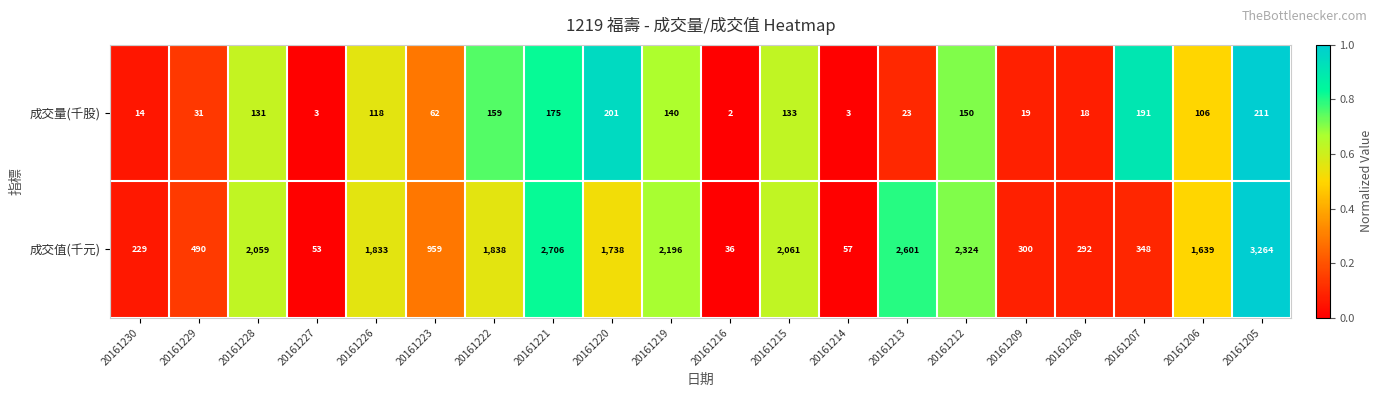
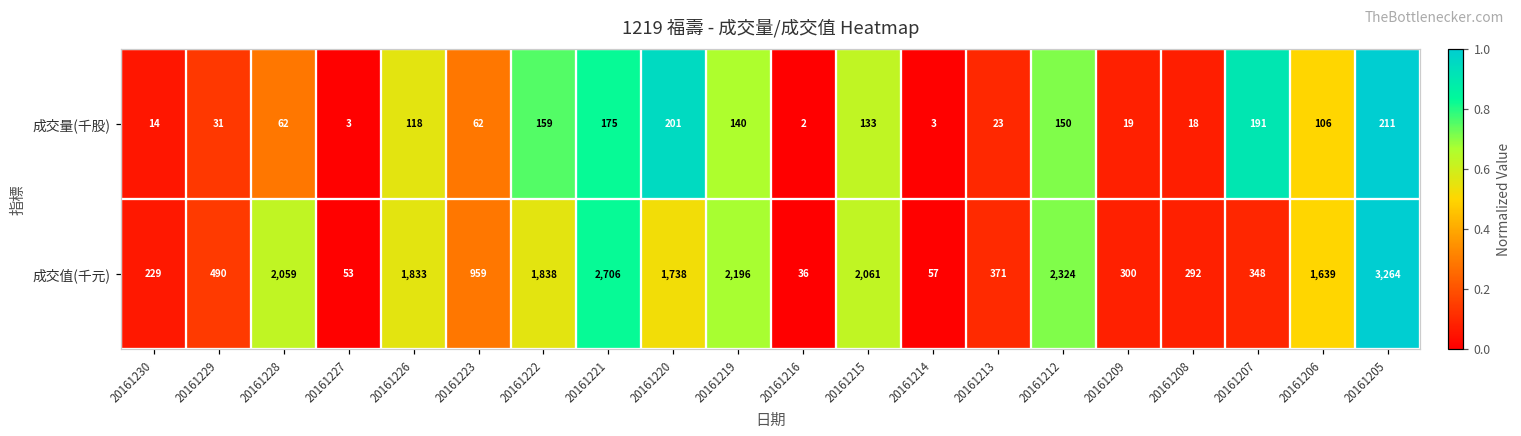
成交量(千股), 20161228: 131 -> 62
成交值(千元), 20161213: 2,601 -> 371
